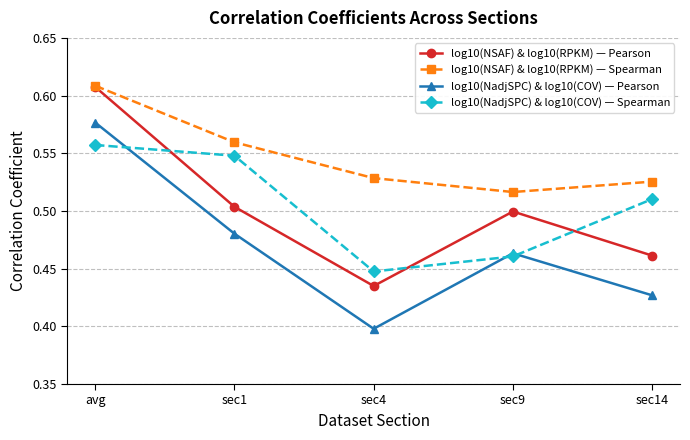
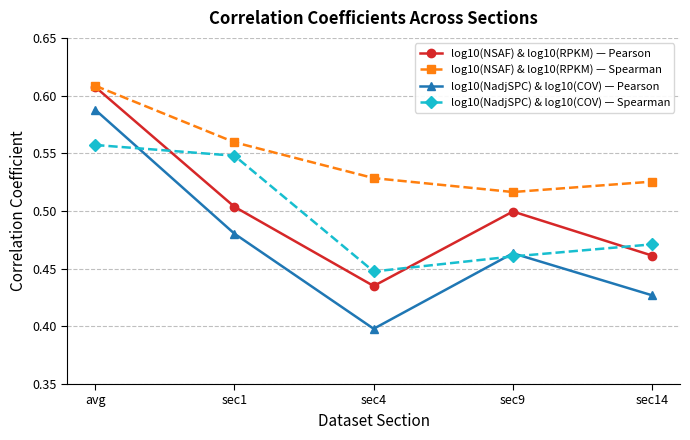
log10(NadjSPC) & log10(COV) — Pearson, avg: 0.577 -> 0.588
log10(NadjSPC) & log10(COV) — Spearman, sec14: 0.510 -> 0.471
